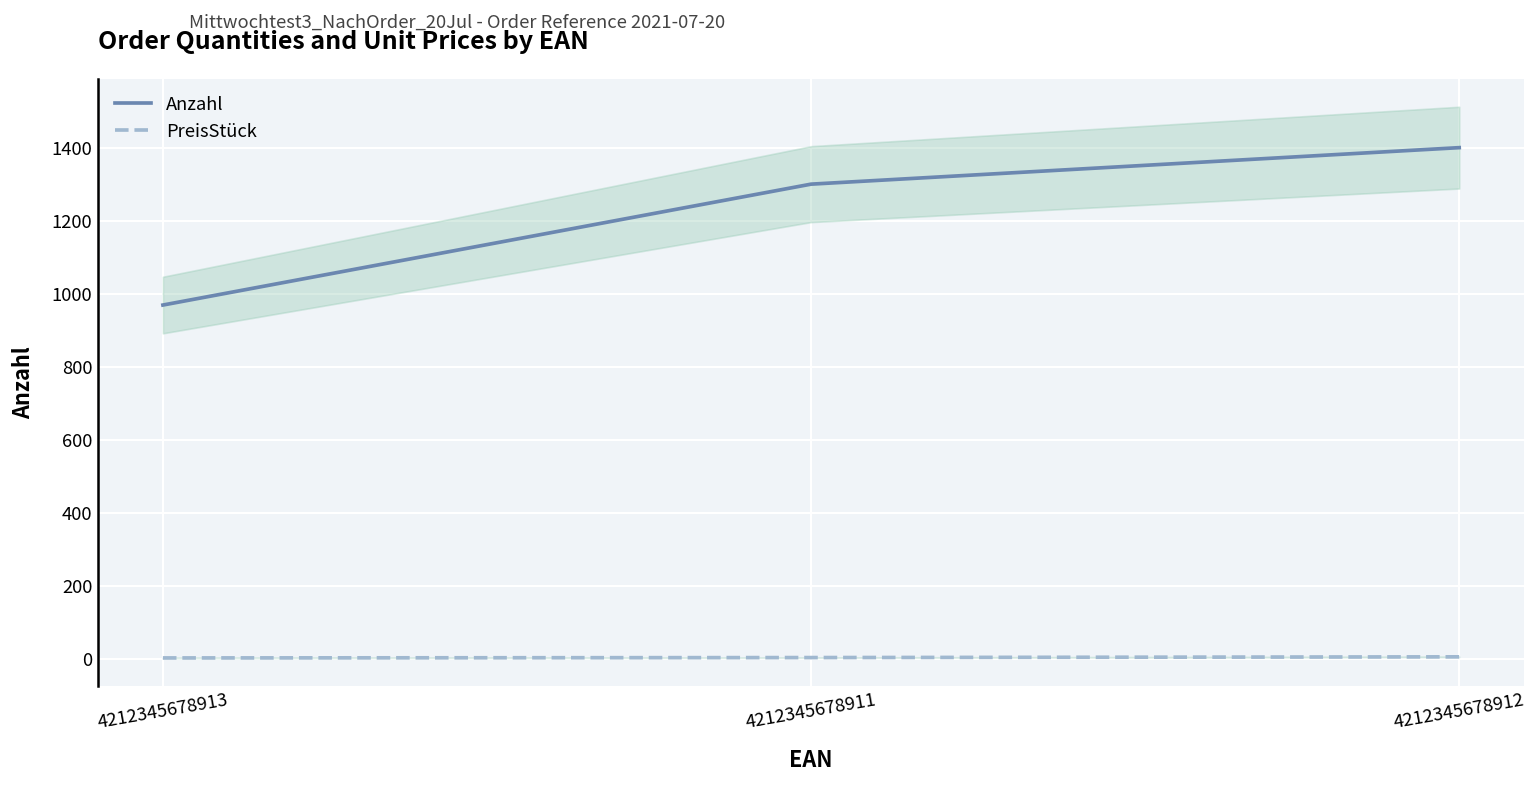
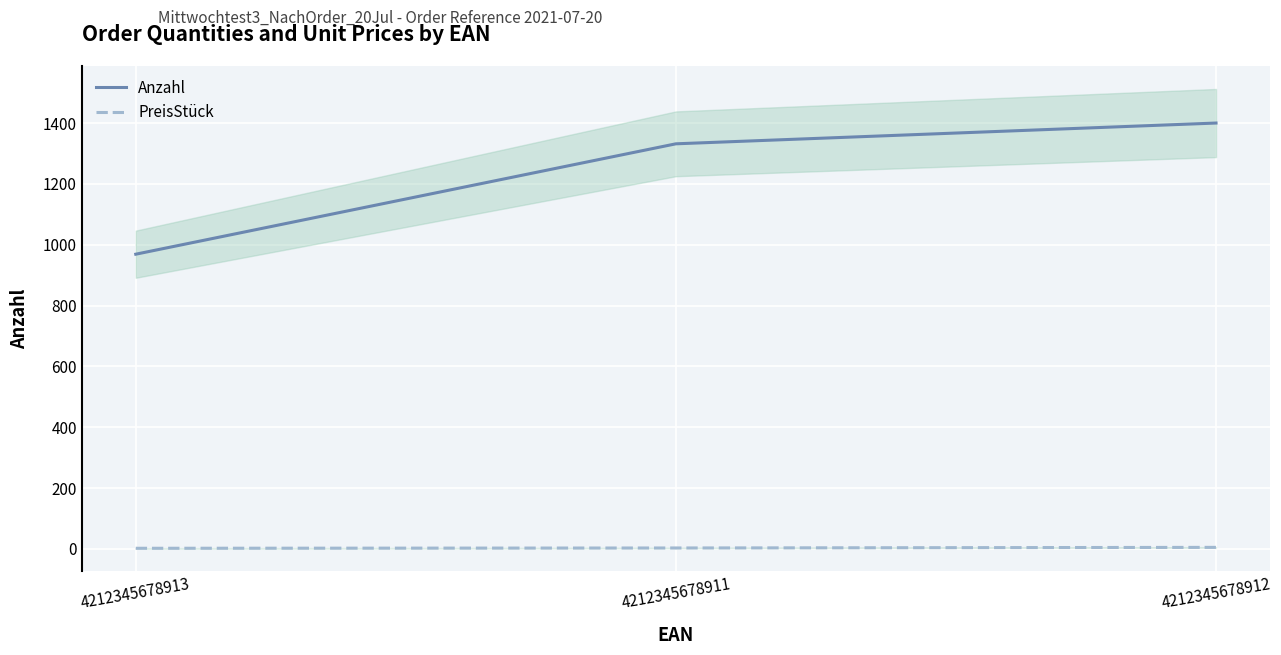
Anzahl, 4212345678911: 1300 -> 1330
